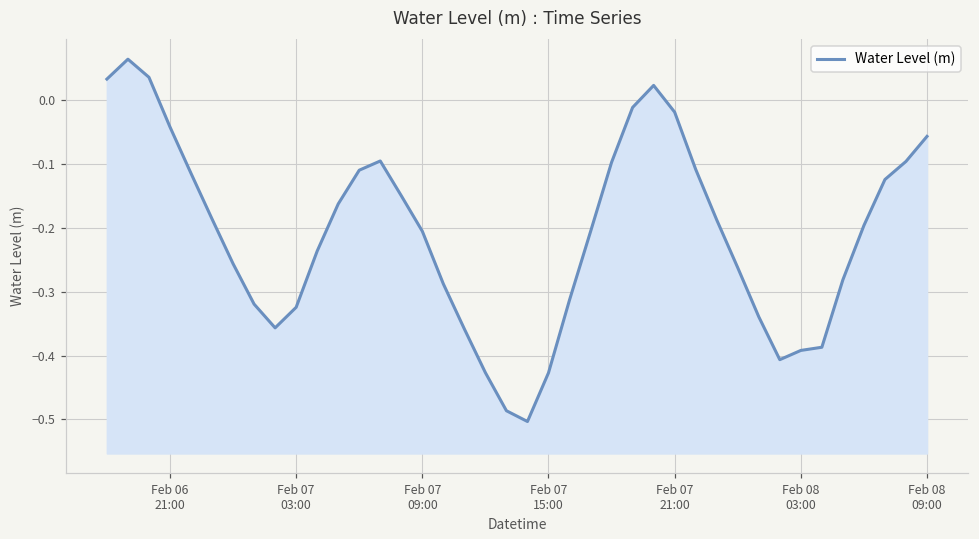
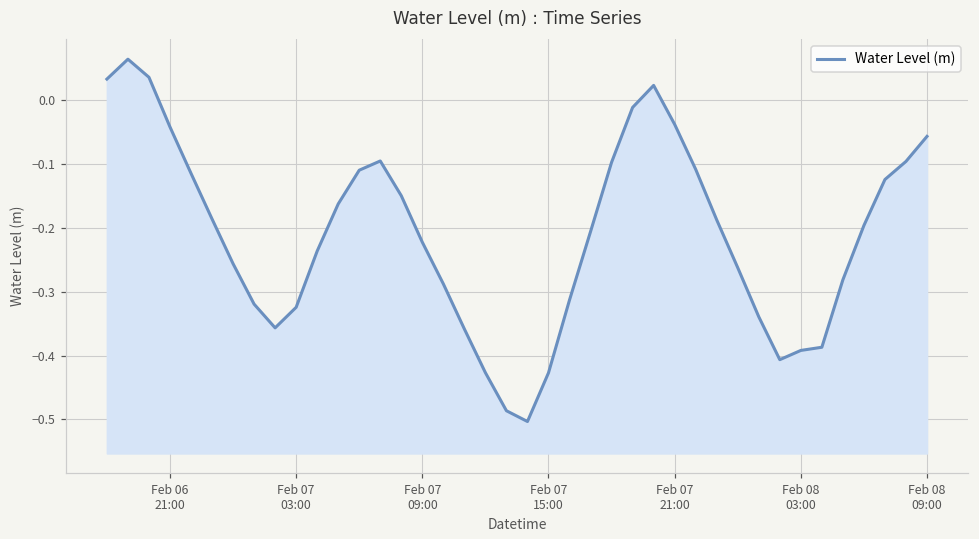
Feb 07 09:00: -0.21 -> -0.22
Feb 07 21:00: -0.02 -> -0.04
